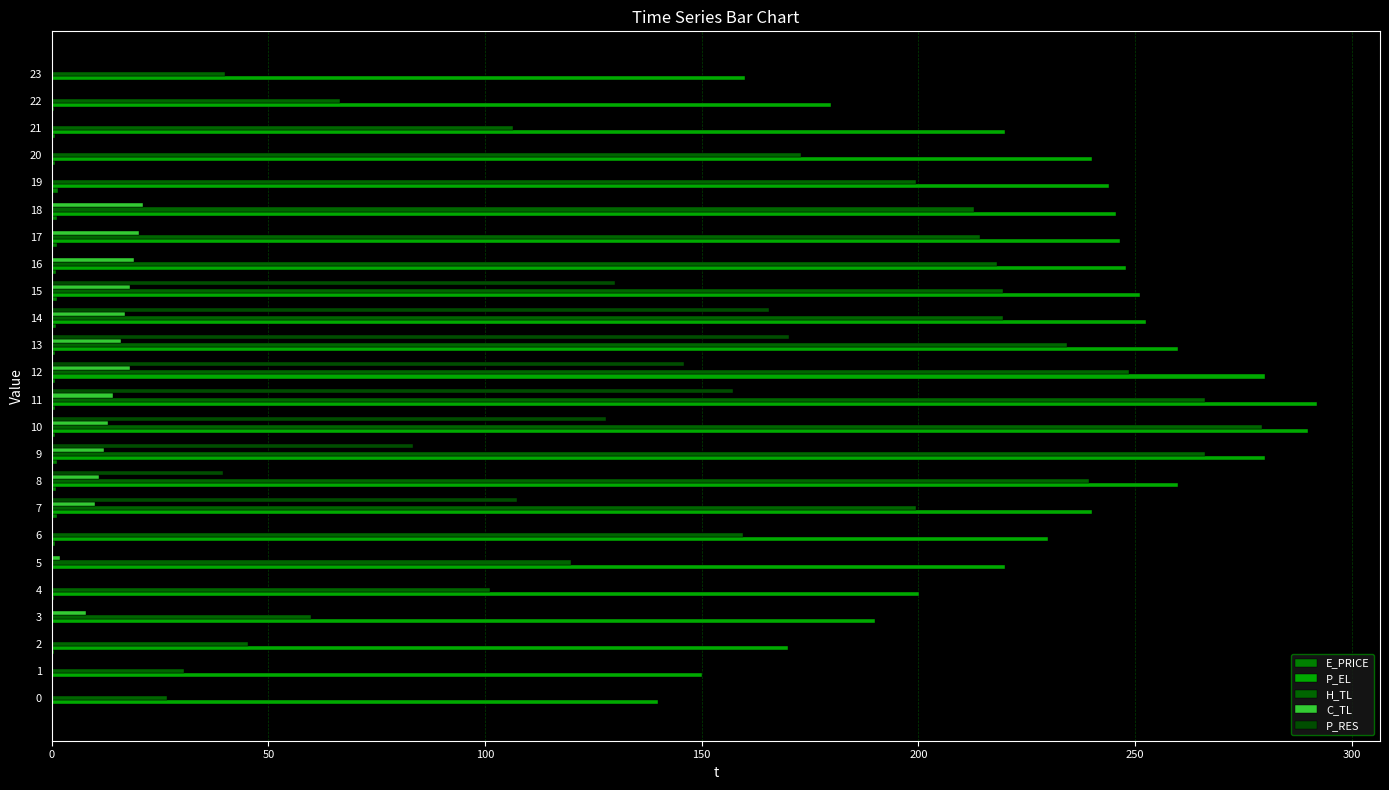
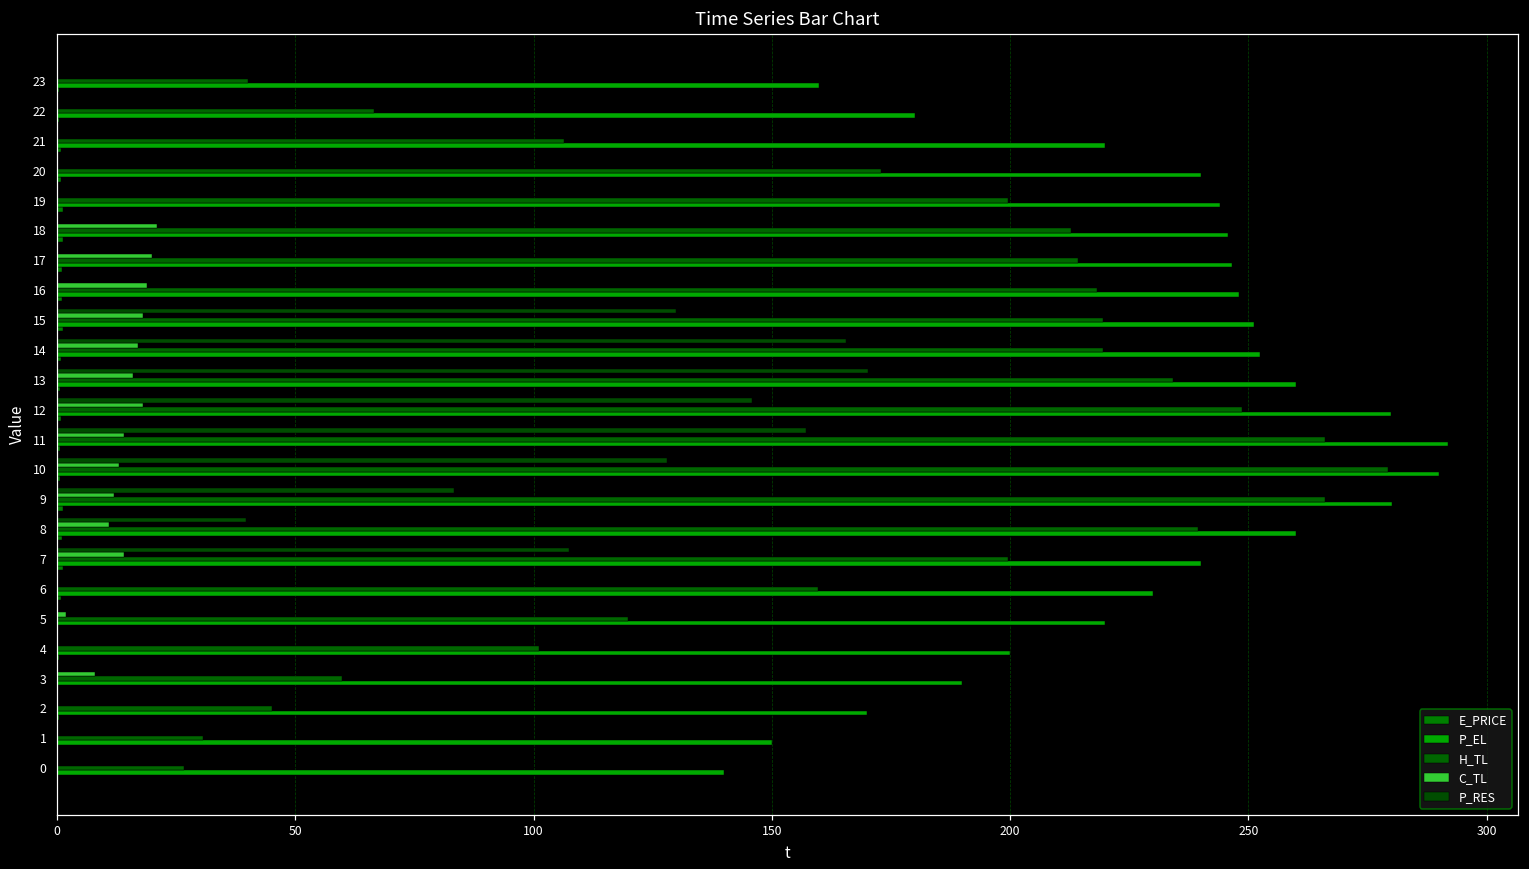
C_TL, 7: 10 -> 14
